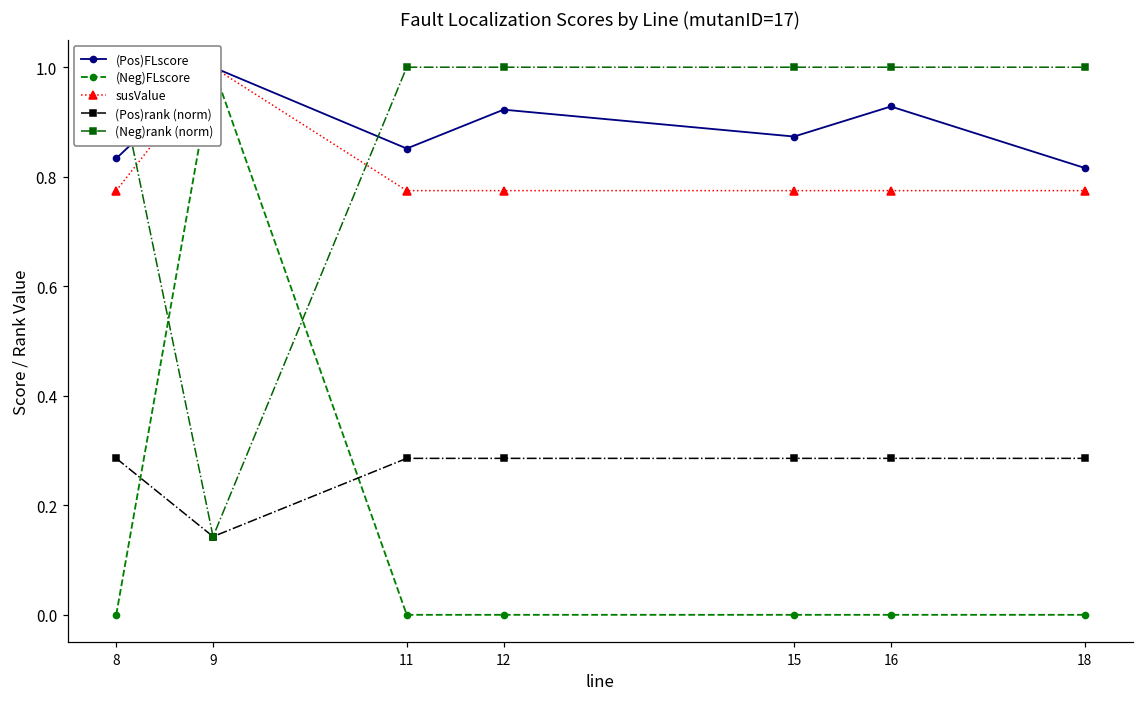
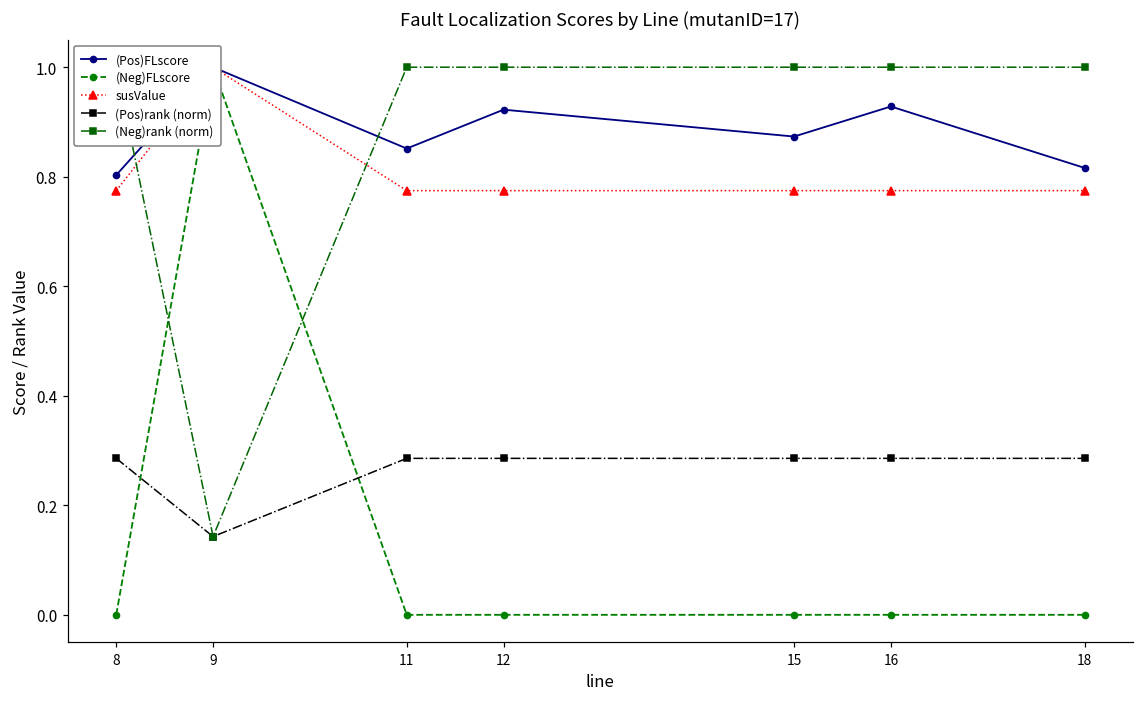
(Pos)FLscore, 8: 0.83 -> 0.80
